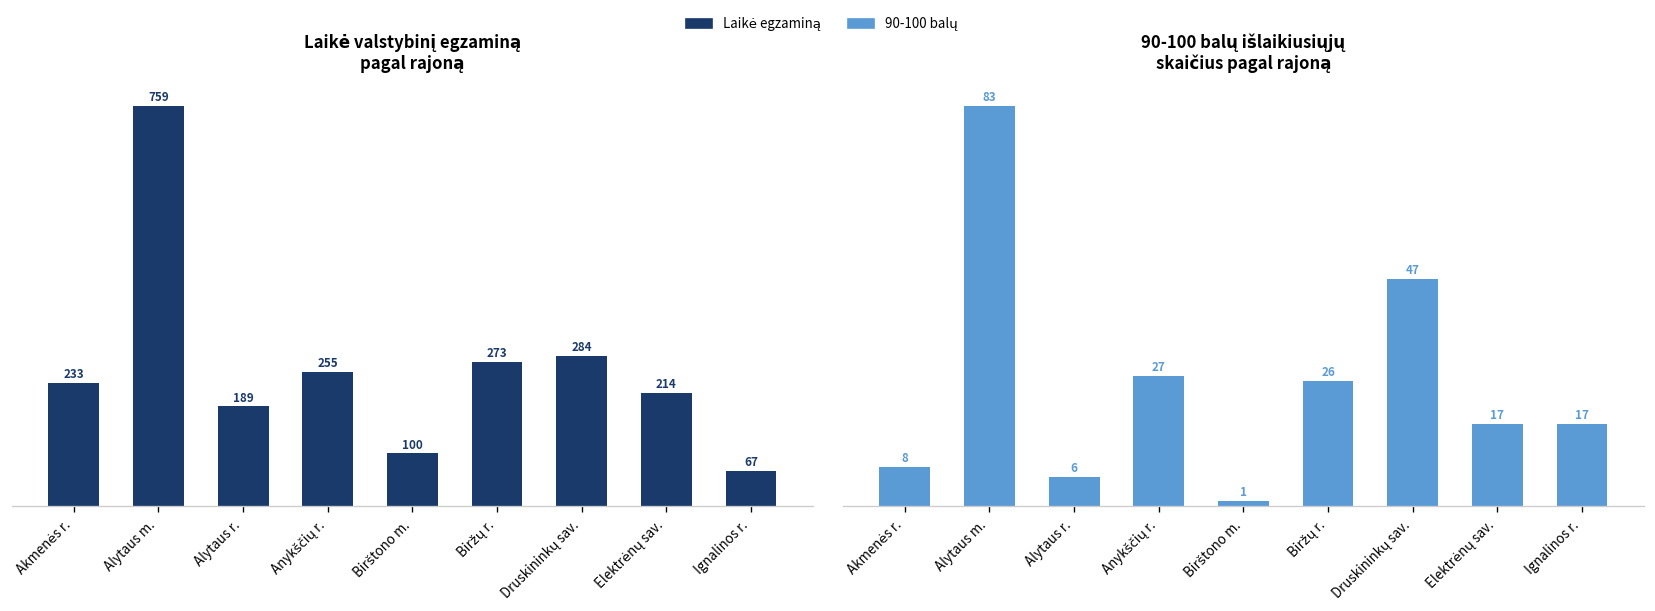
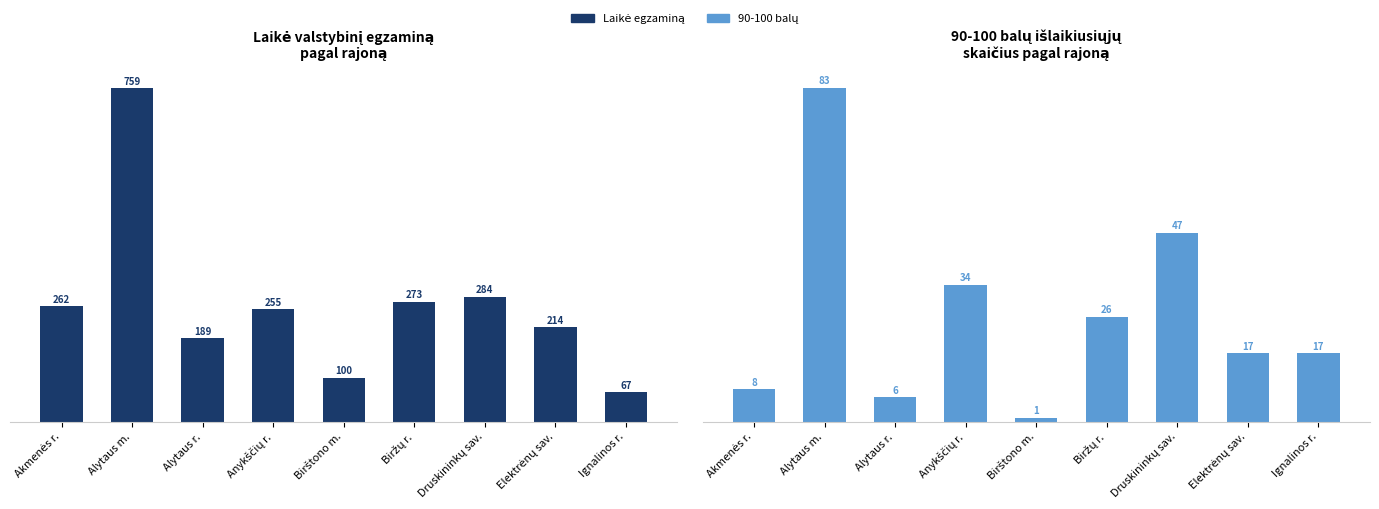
Laikė valstybinį egzaminą pagal rajoną, Akmenės r.: 233 -> 262
90-100 balų išlaikiusiųjų skaičius pagal rajoną, Anykščių r.: 27 -> 34
